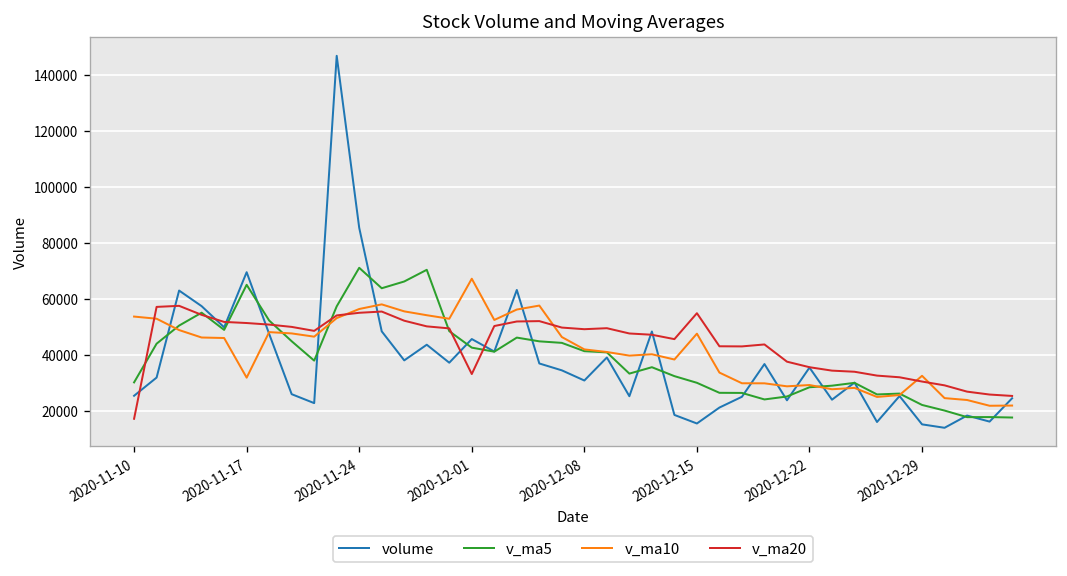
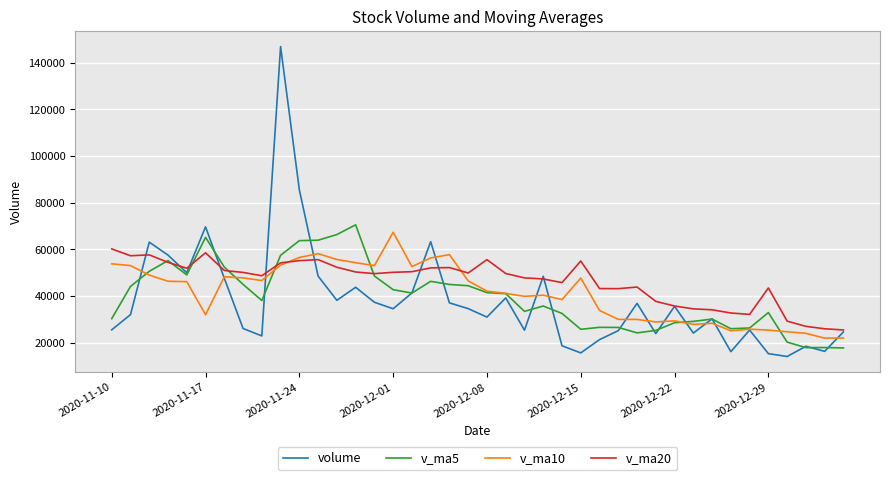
v_ma20, 2020-11-10: 17000 -> 60000
v_ma20, 2020-11-17: 51000 -> 58000
v_ma5, 2020-11-24: 71000 -> 64000
volume, 2020-12-01: 46000 -> 34000
v_ma20, 2020-12-01: 33000 -> 50000
v_ma20, 2020-12-08: 49000 -> 56000
v_ma5, 2020-12-15: 30000 -> 26000
v_ma5, 2020-12-29: 22000 -> 33000
v_ma10, 2020-12-29: 33000 -> 25000
v_ma20, 2020-12-29: 31000 -> 43000
